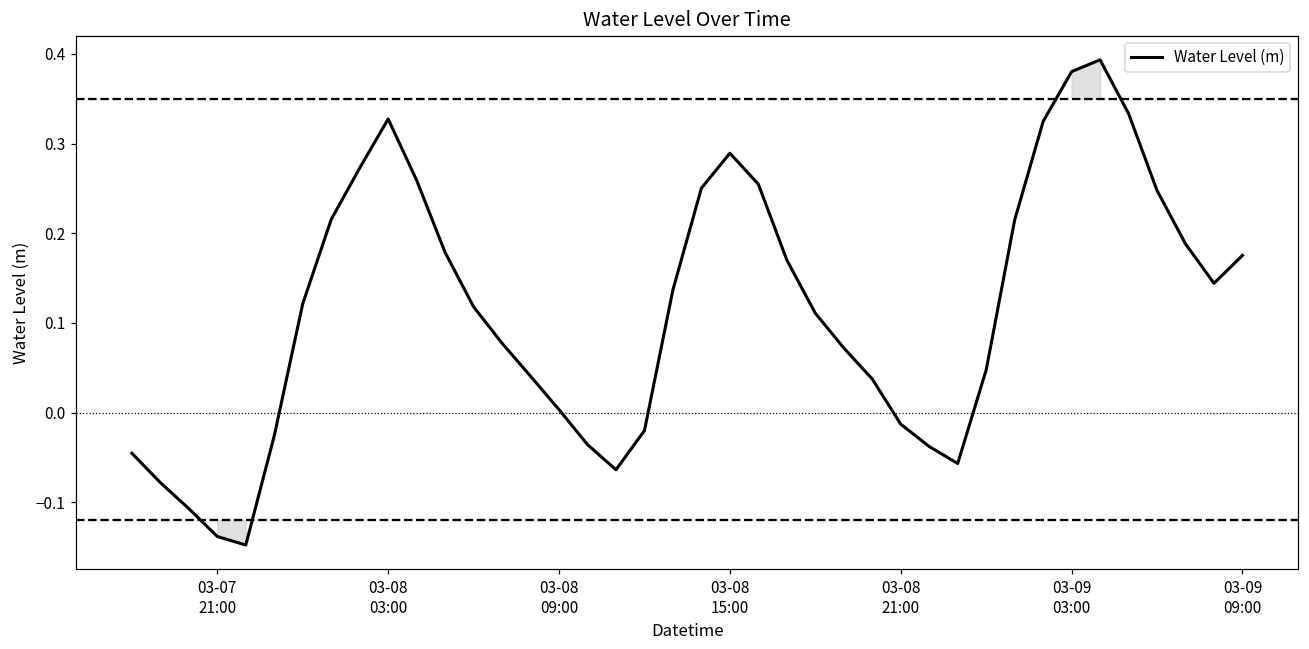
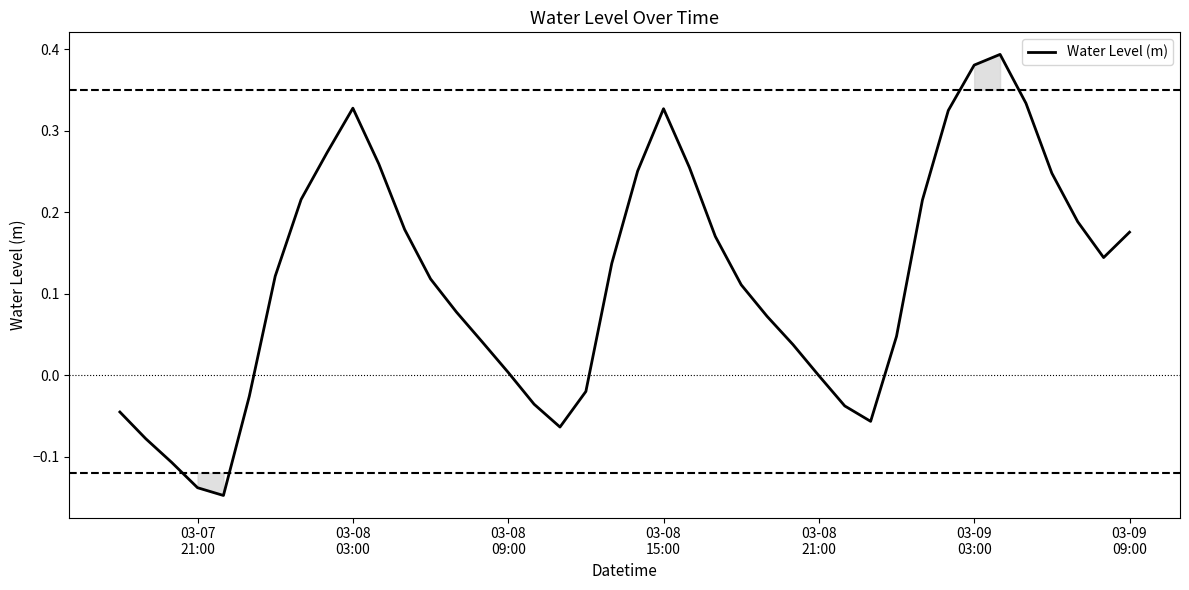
Water Level (m), 03-08 15:00: 0.29 -> 0.33
Water Level (m), 03-08 21:00: -0.01 -> 0.00
